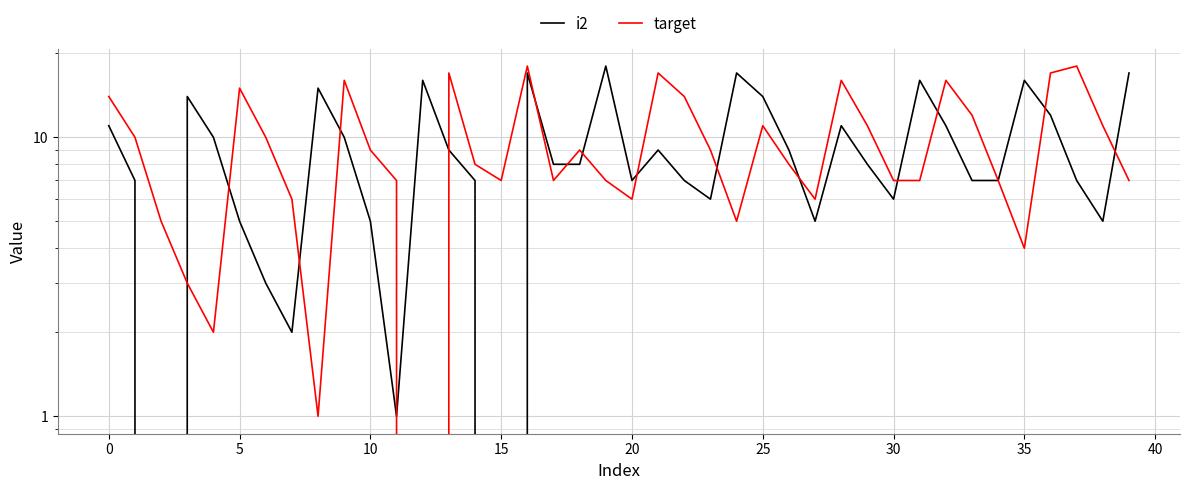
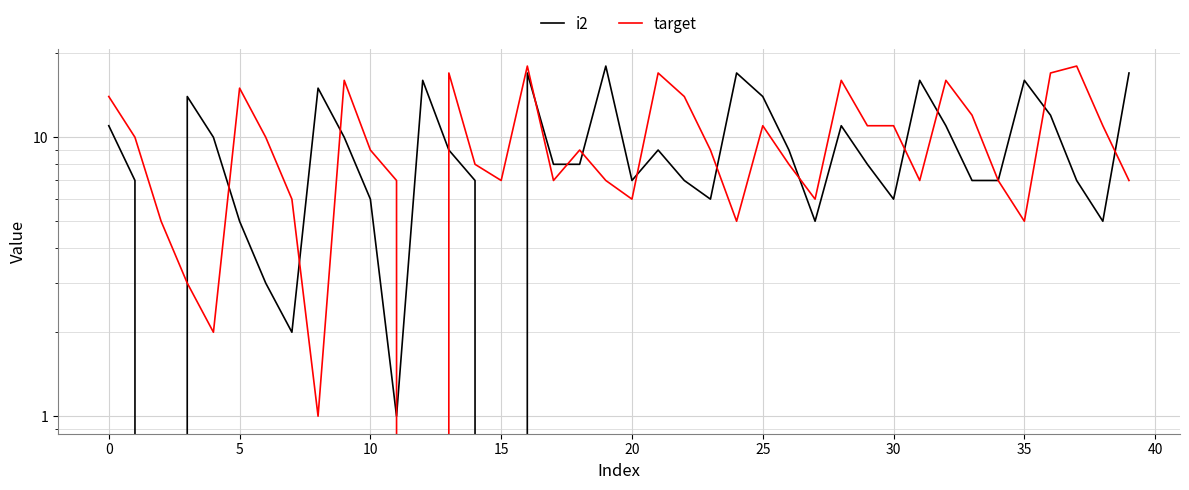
i2, 10: 5 -> 6
target, 30: 7 -> 11
target, 35: 4 -> 5
